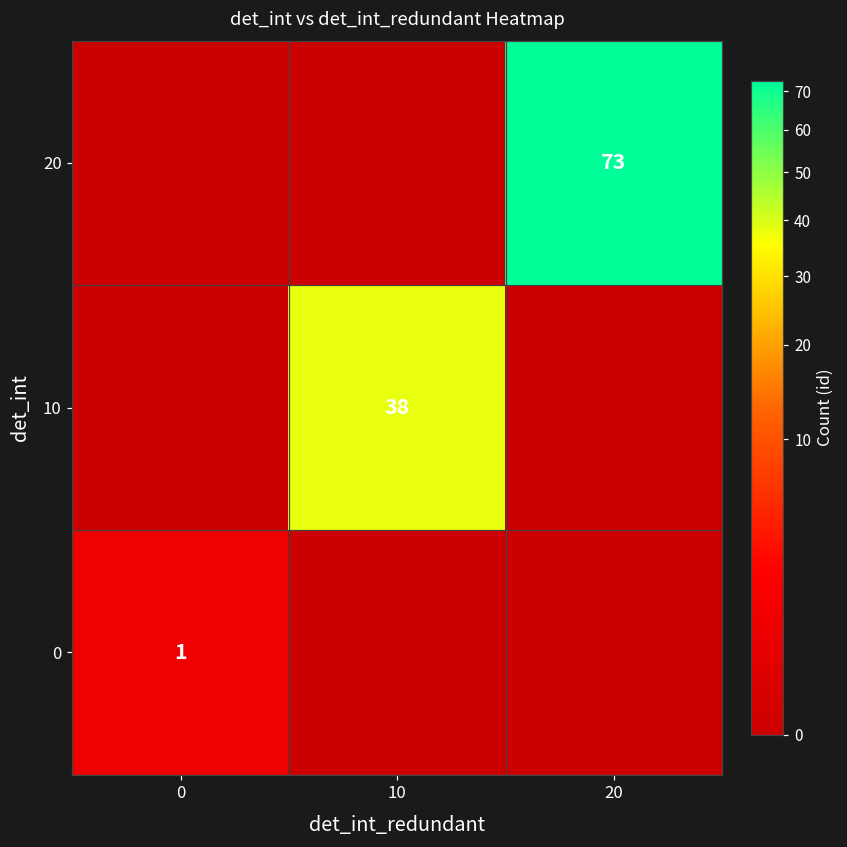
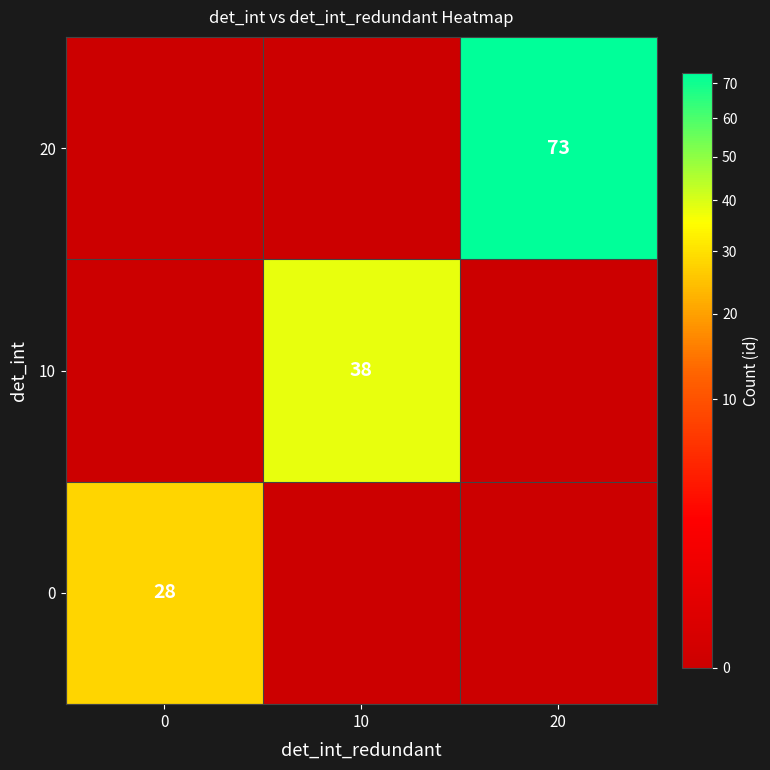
0, 0: 1 -> 28
